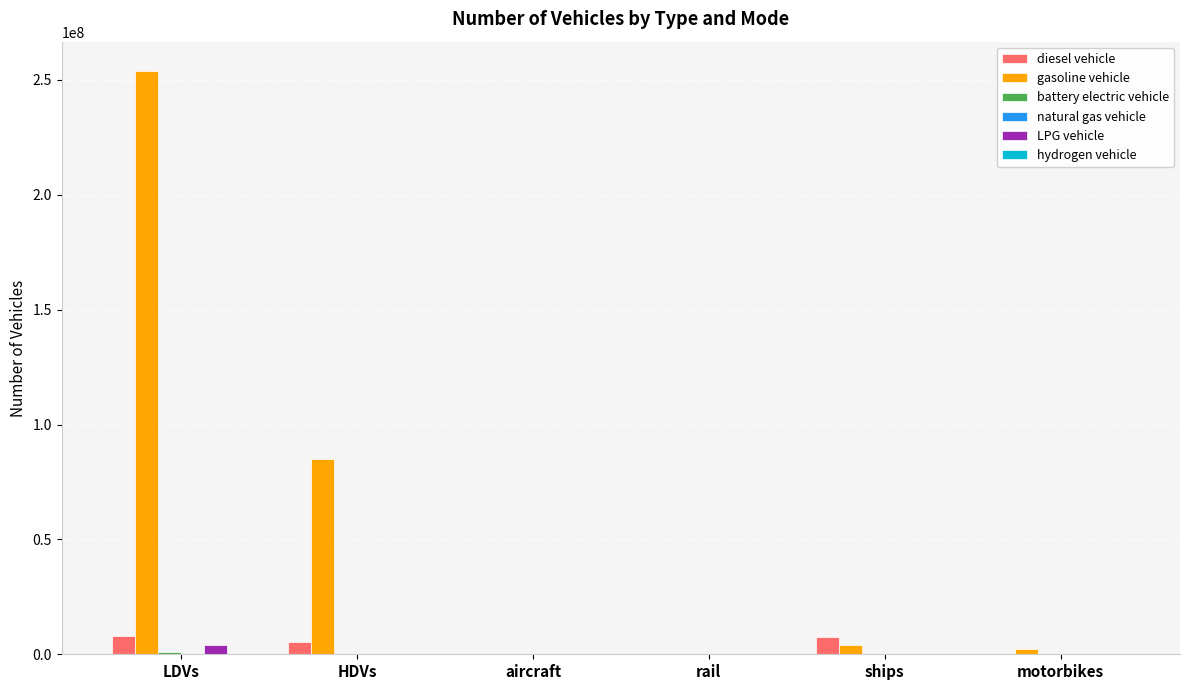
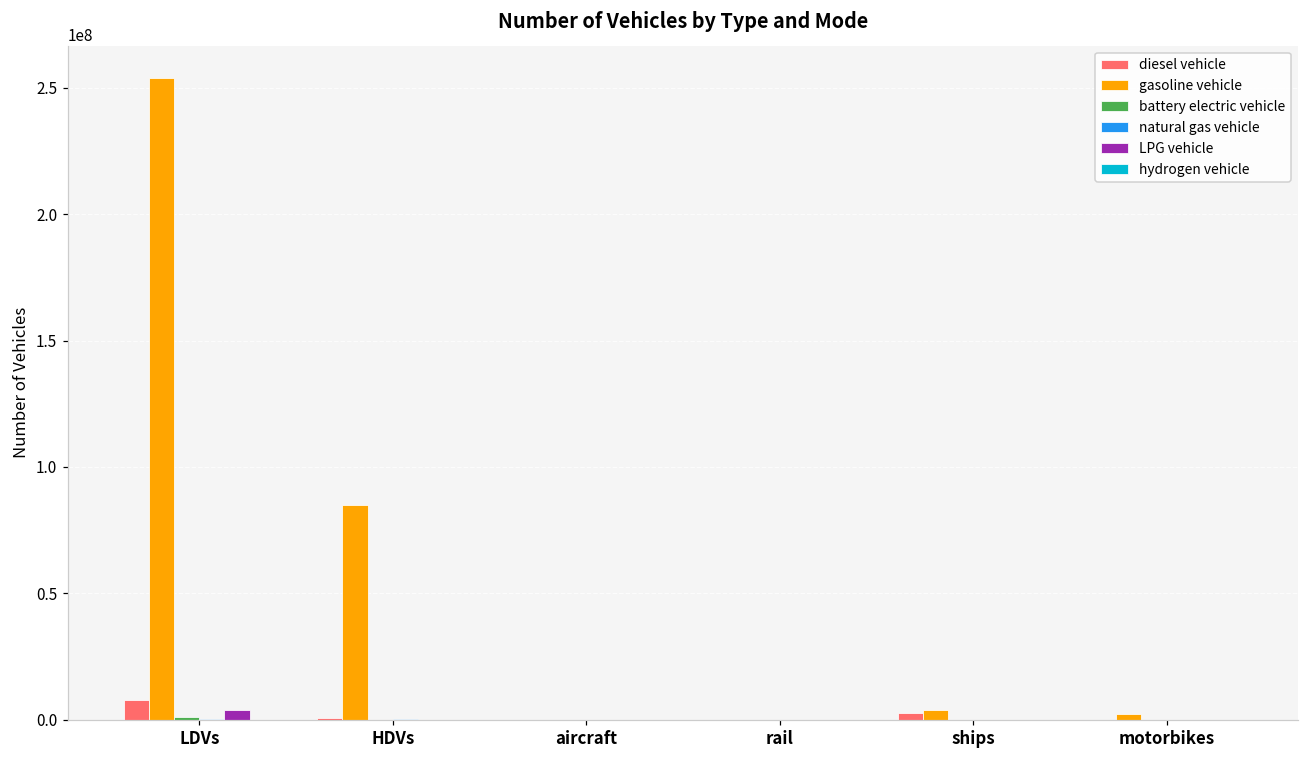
diesel vehicle, HDVs: 6000000 -> 1000000
diesel vehicle, ships: 8000000 -> 3000000
